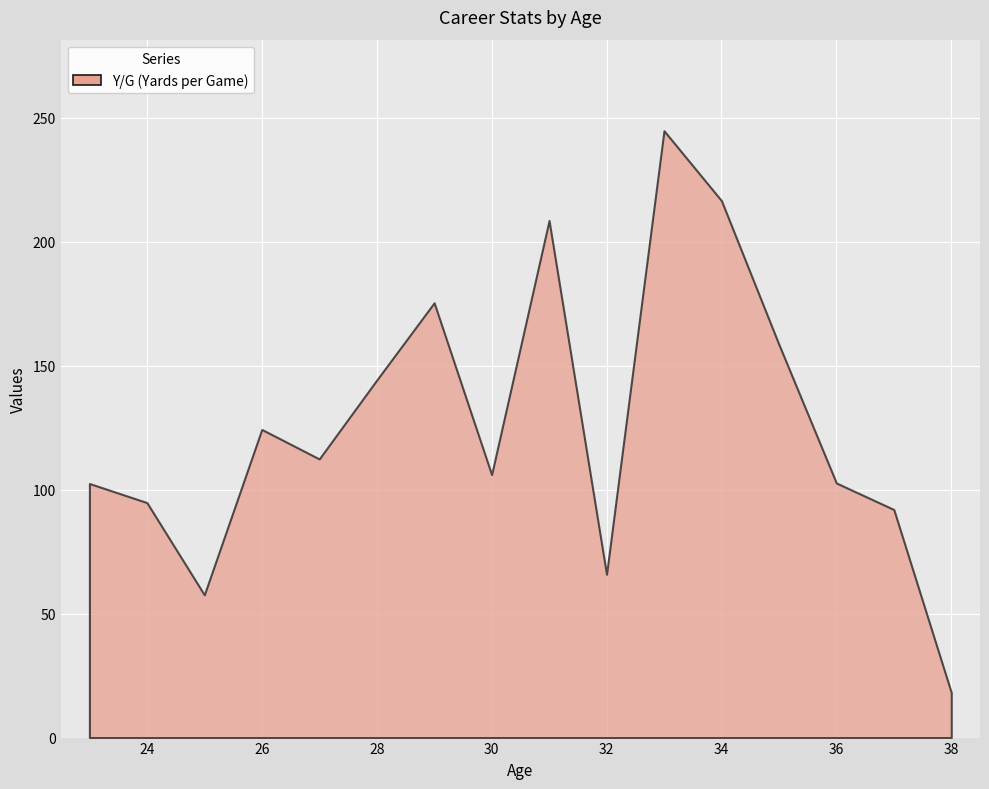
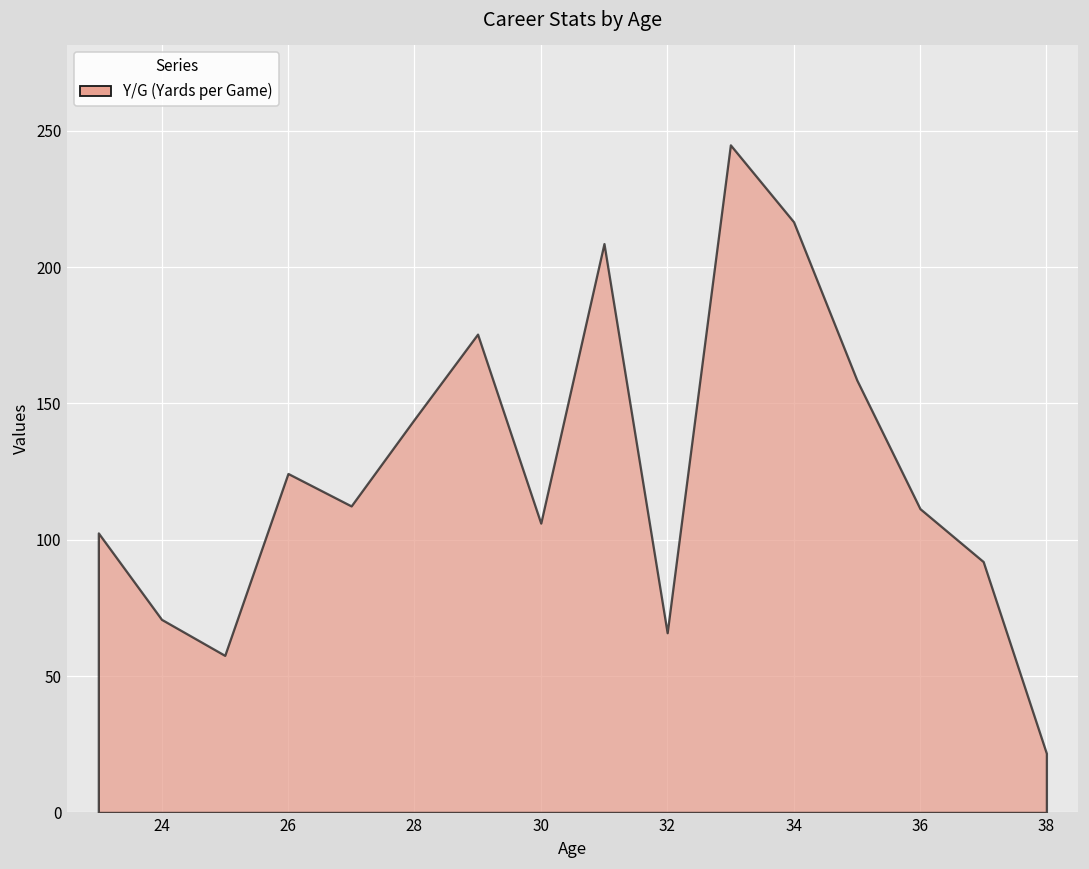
24: 95 -> 71
36: 103 -> 111
38: 18 -> 22
